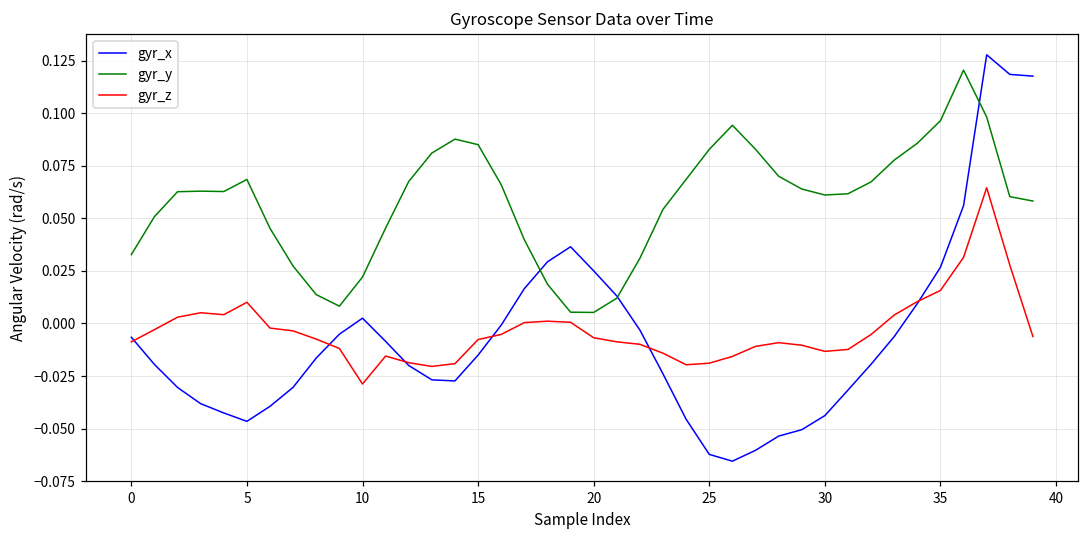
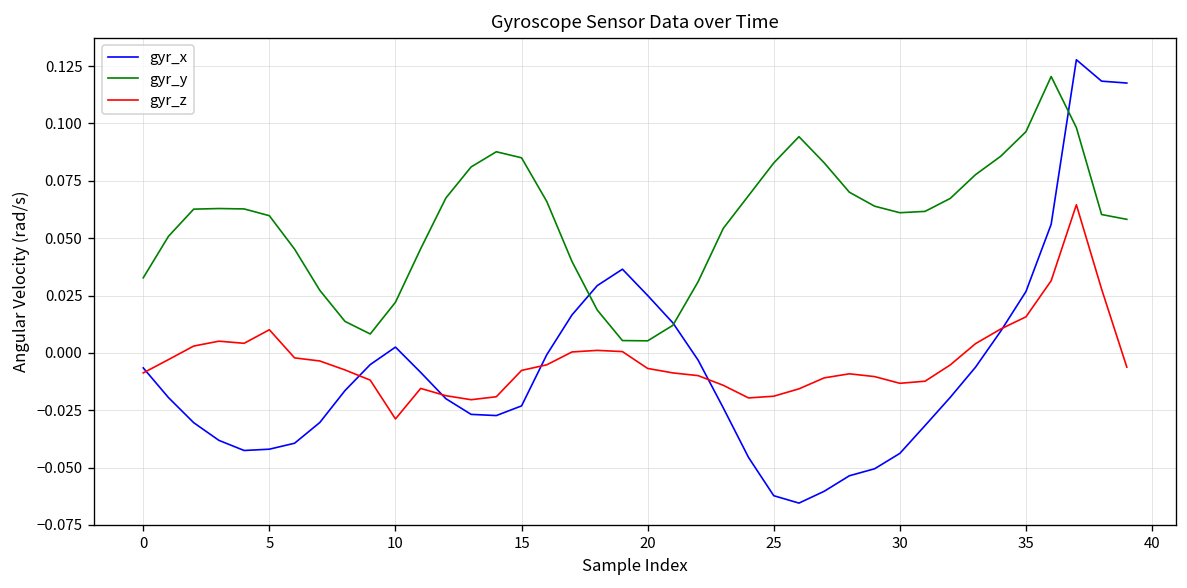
gyr_x, 5: -0.047 -> -0.042
gyr_y, 5: 0.068 -> 0.060
gyr_x, 15: -0.015 -> -0.023
